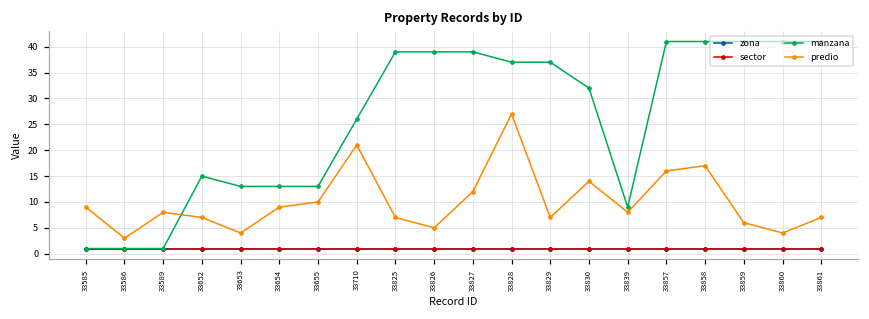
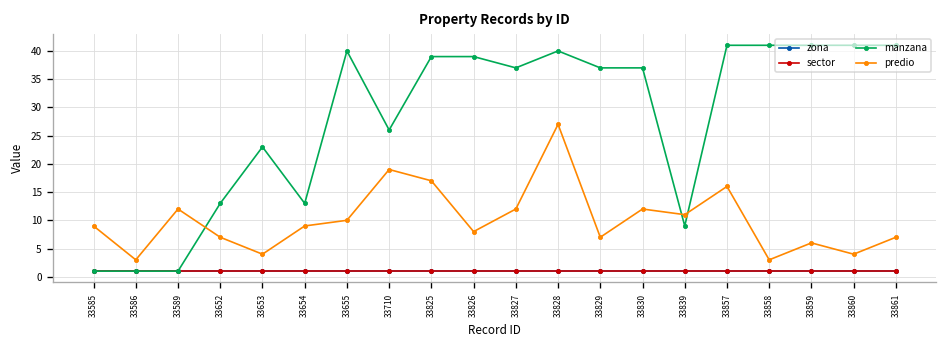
predio, 33589: 8 -> 12
manzana, 33652: 15 -> 13
manzana, 33653: 13 -> 23
manzana, 33655: 13 -> 40
predio, 33710: 21 -> 19
predio, 33825: 7 -> 17
predio, 33826: 5 -> 8
manzana, 33827: 39 -> 37
manzana, 33828: 37 -> 40
manzana, 33830: 32 -> 37
predio, 33830: 14 -> 12
predio, 33839: 8 -> 11
predio, 33858: 17 -> 3
